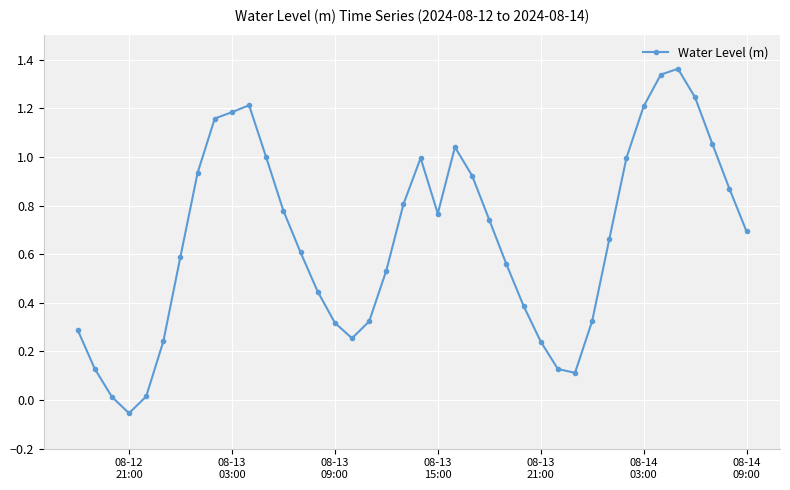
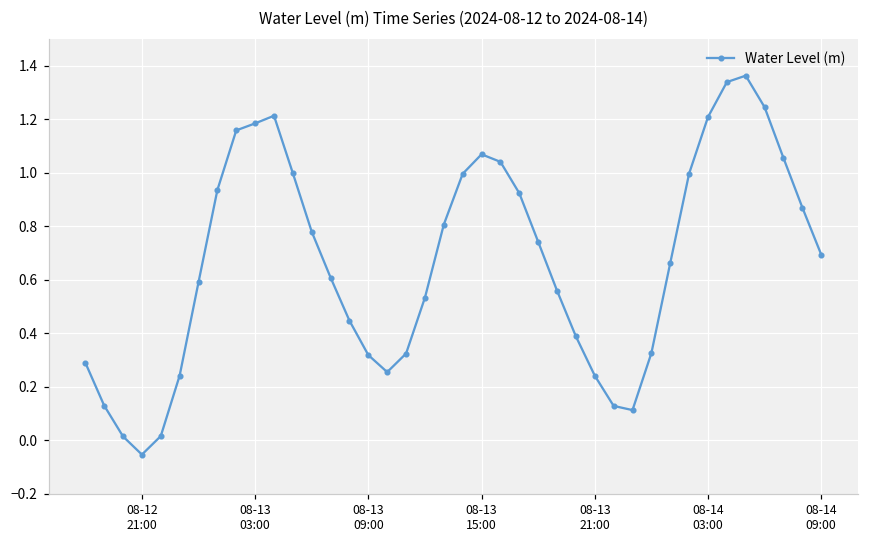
08-13 15:00: 0.77 -> 1.07
